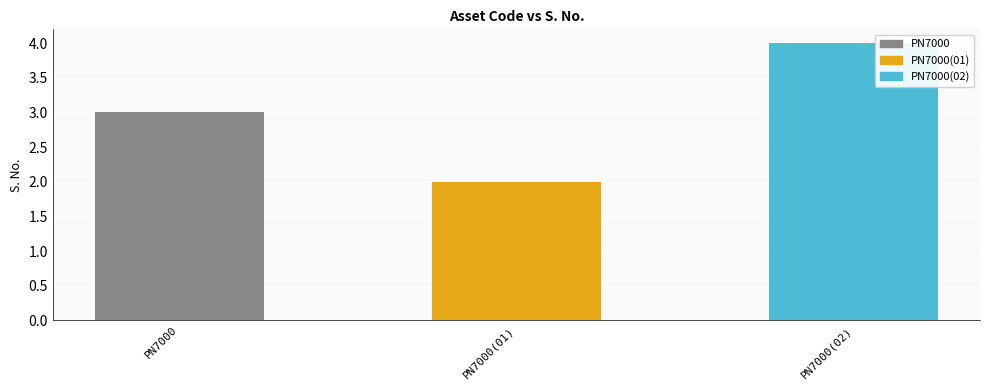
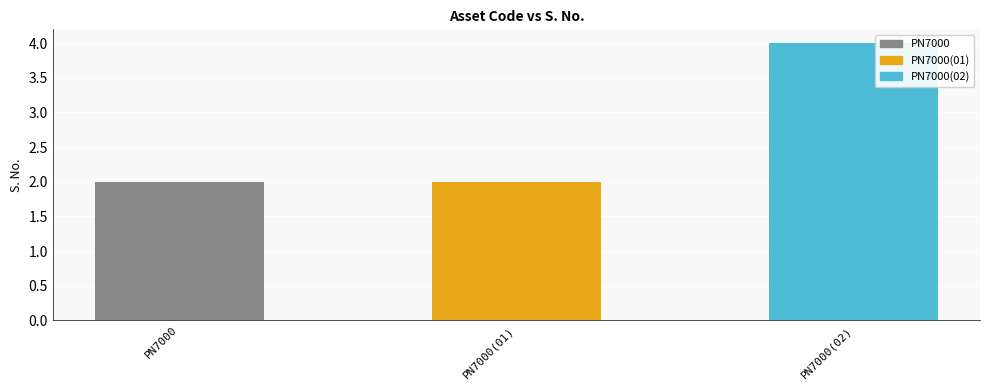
PN7000: 3 -> 2
